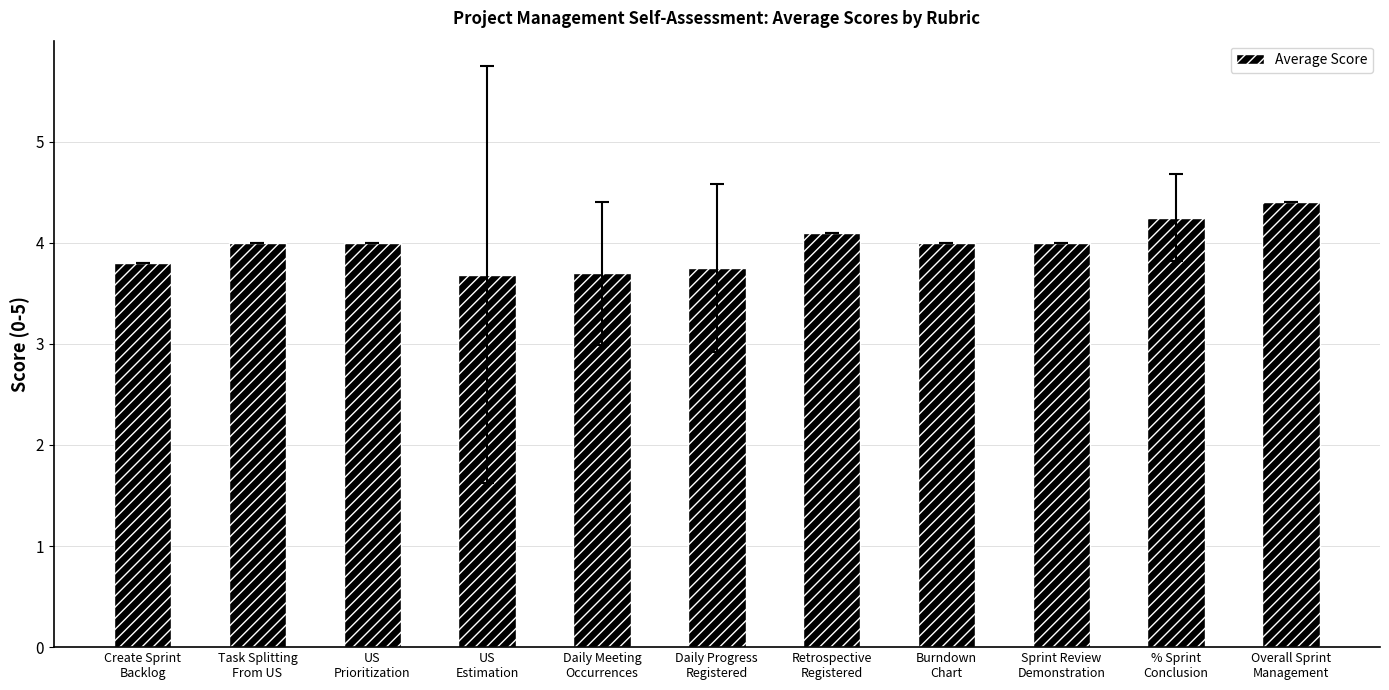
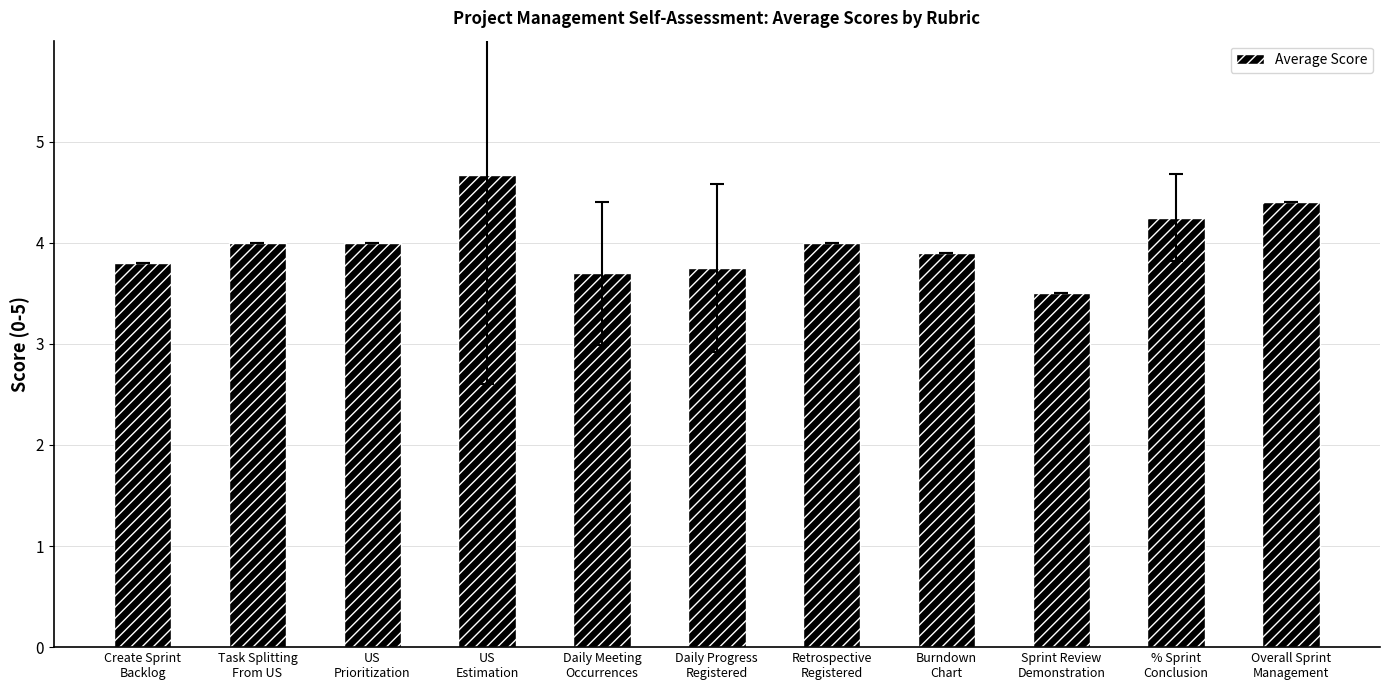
Average Score, US Estimation: 3.69 -> 4.67
Average Score, Retrospective Registered: 4.1 -> 4.0
Average Score, Burndown Chart: 4.0 -> 3.9
Average Score, Sprint Review Demonstration: 4.0 -> 3.5
